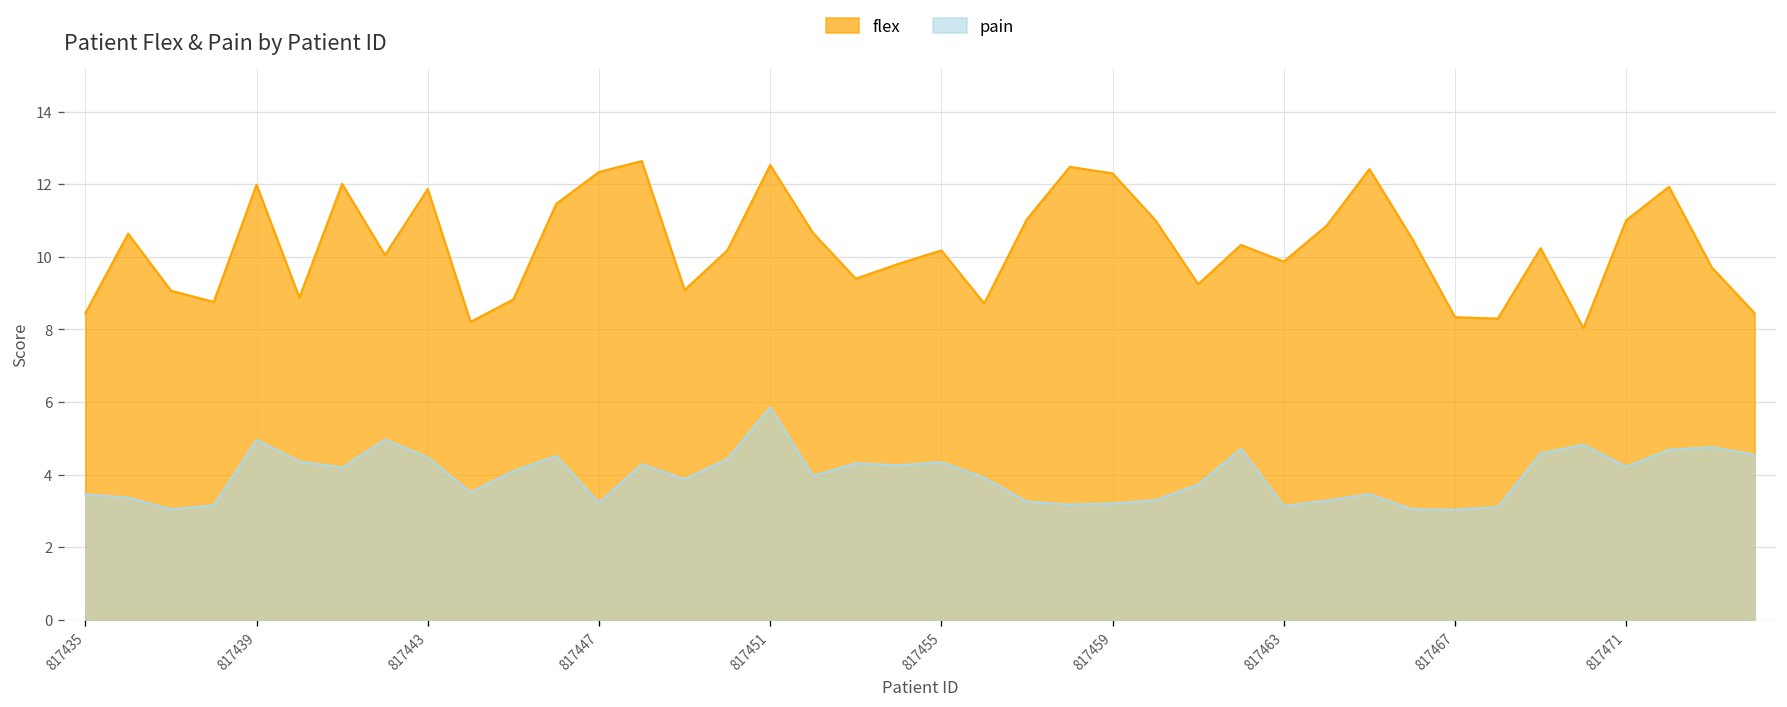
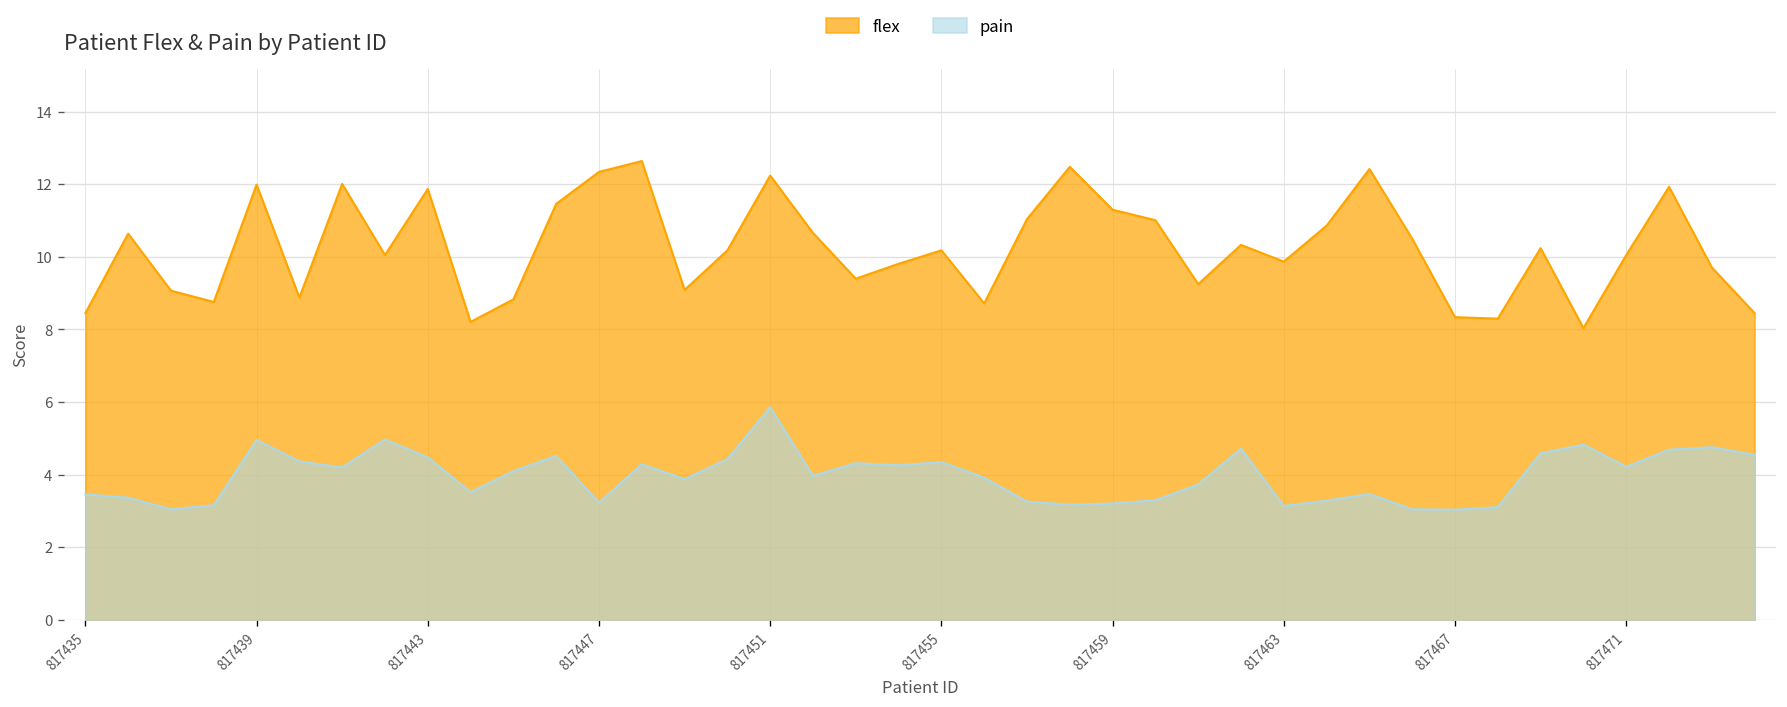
flex, 817451: 12.5 -> 12.2
flex, 817459: 12.3 -> 11.3
flex, 817471: 11.0 -> 10.1
